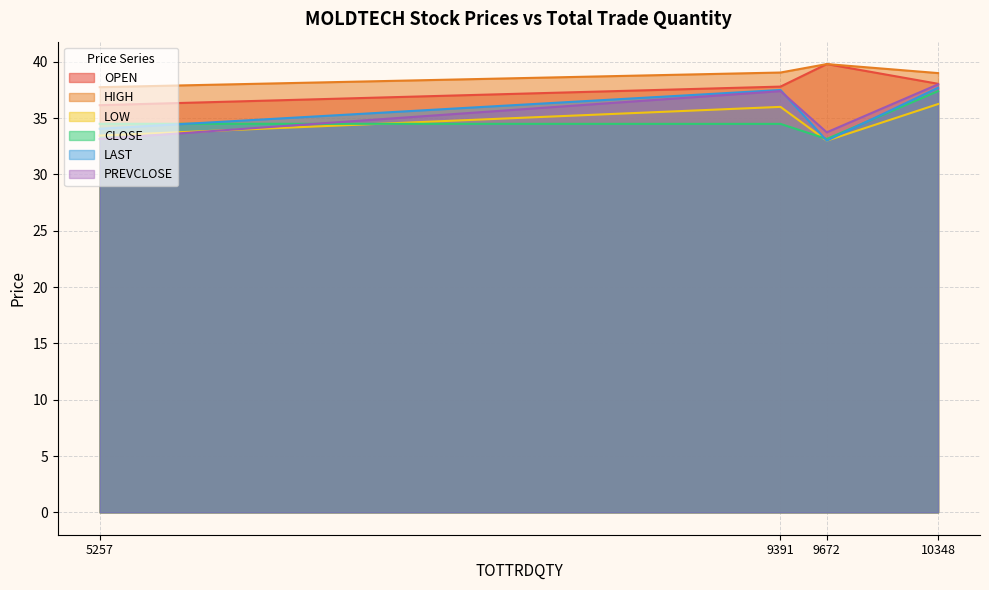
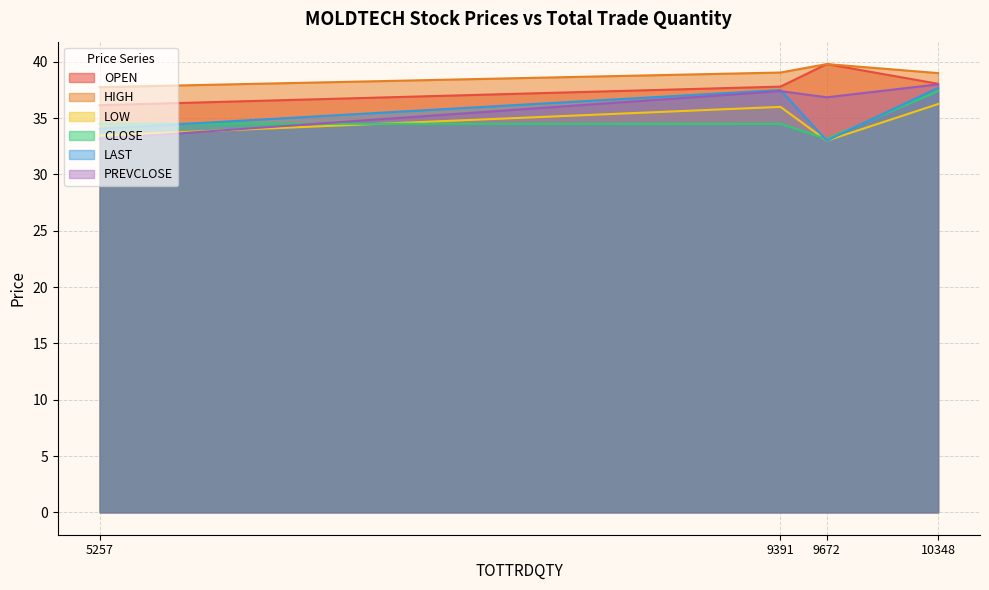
PREVCLOSE, 9672: 33.7 -> 36.9
